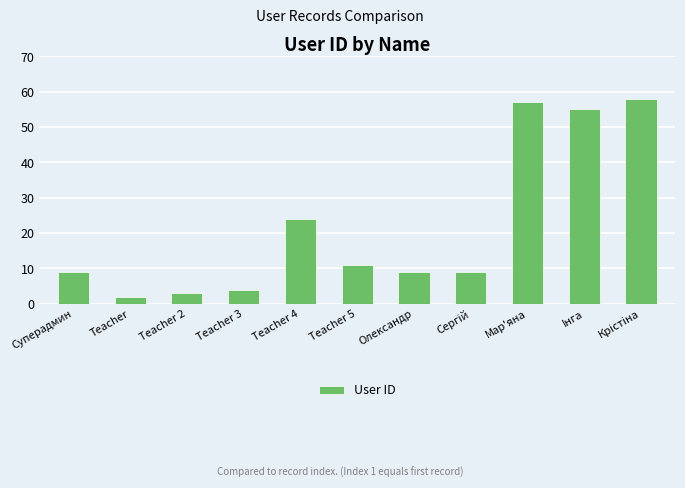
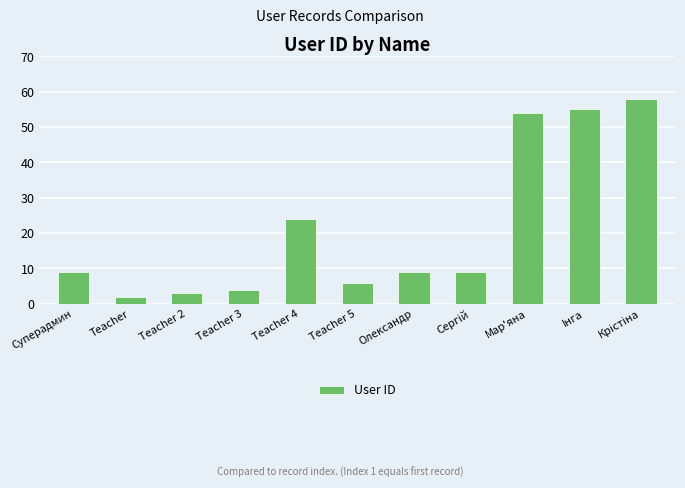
Teacher 5: 11 -> 6
Мар'яна: 57 -> 54
